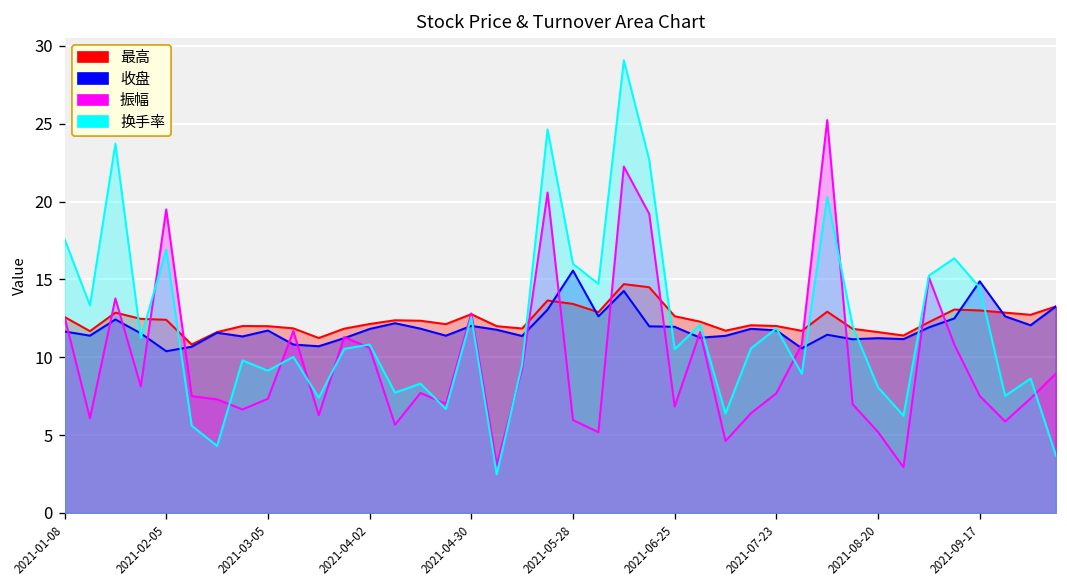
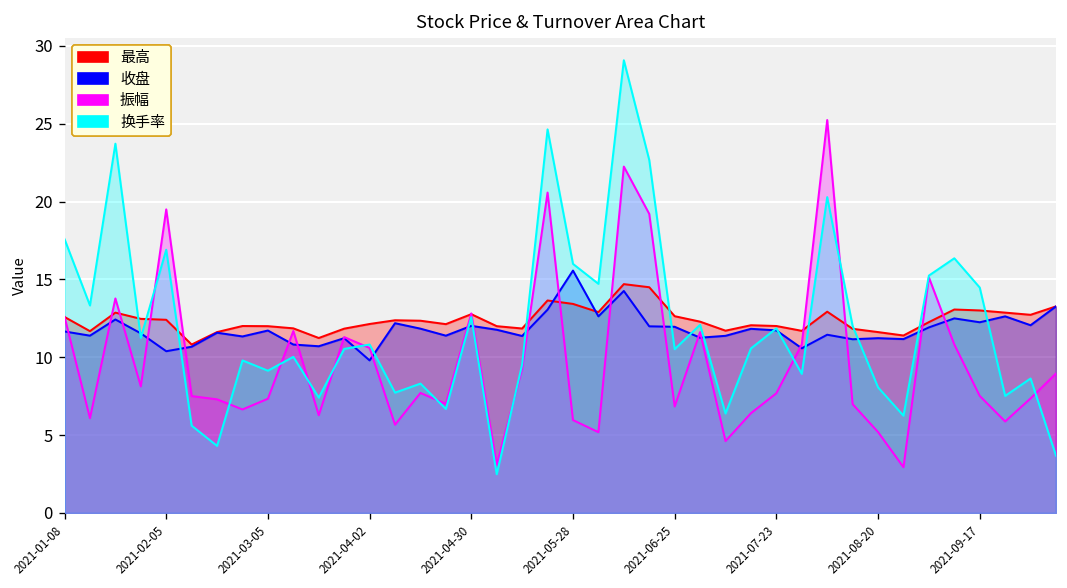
收盘, 2021-04-02: 11.8 -> 9.8
收盘, 2021-09-17: 14.9 -> 12.3
